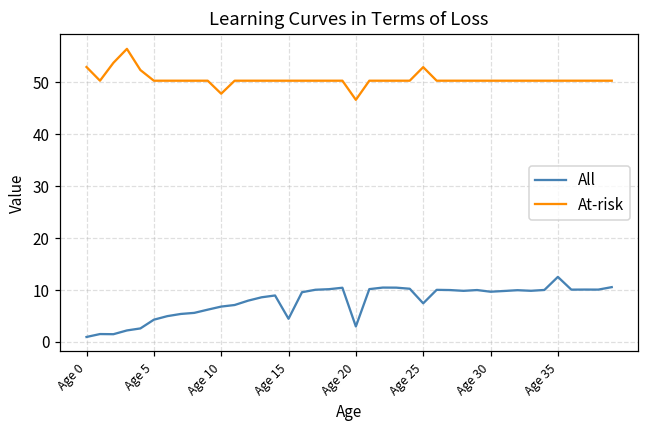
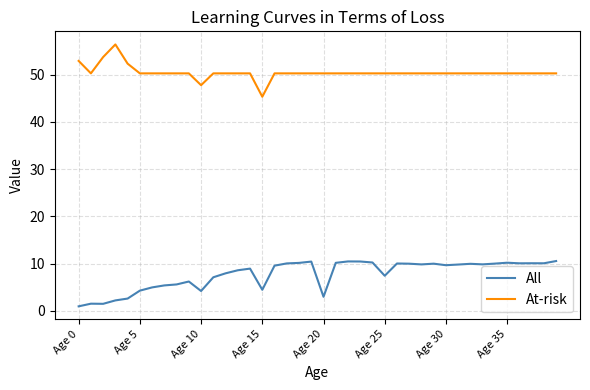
All, Age 10: 7 -> 4
At-risk, Age 15: 50 -> 45
At-risk, Age 20: 47 -> 50
At-risk, Age 25: 53 -> 50
All, Age 35: 13 -> 10
